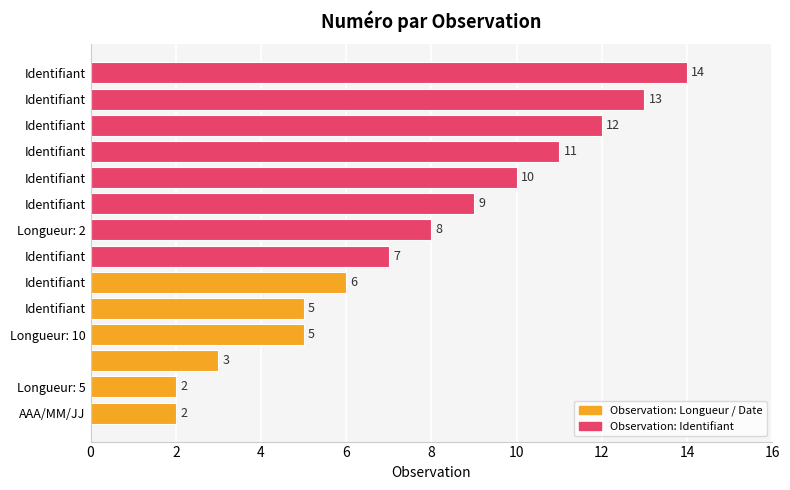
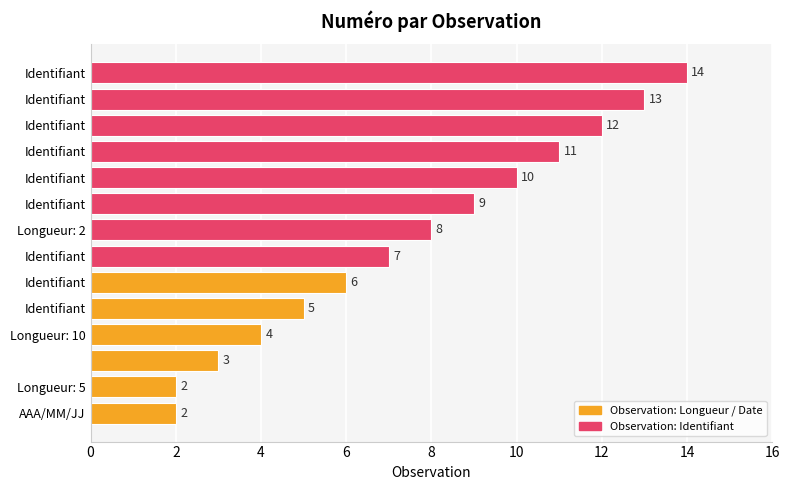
Longueur: 10: 5 -> 4
